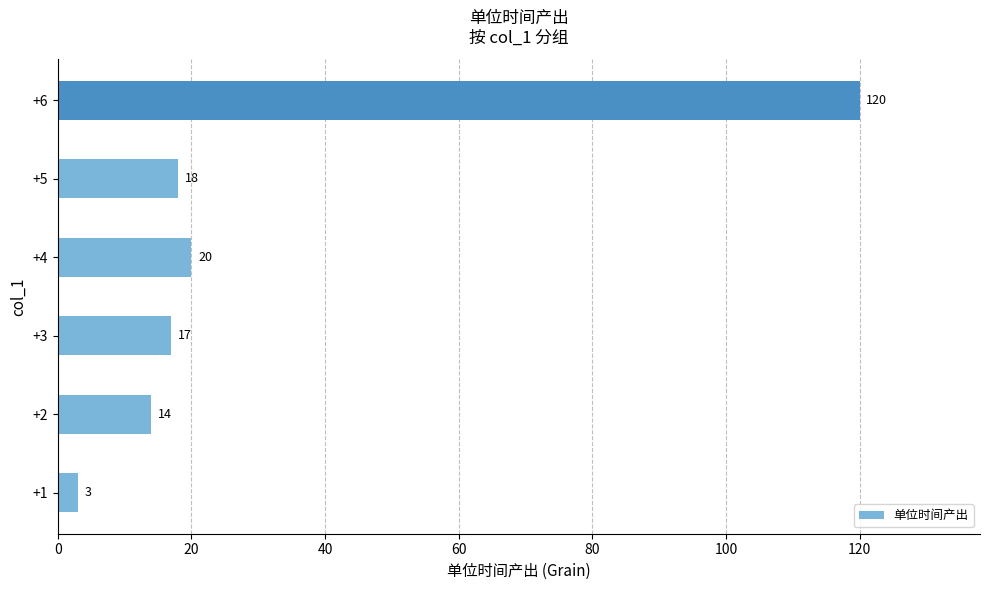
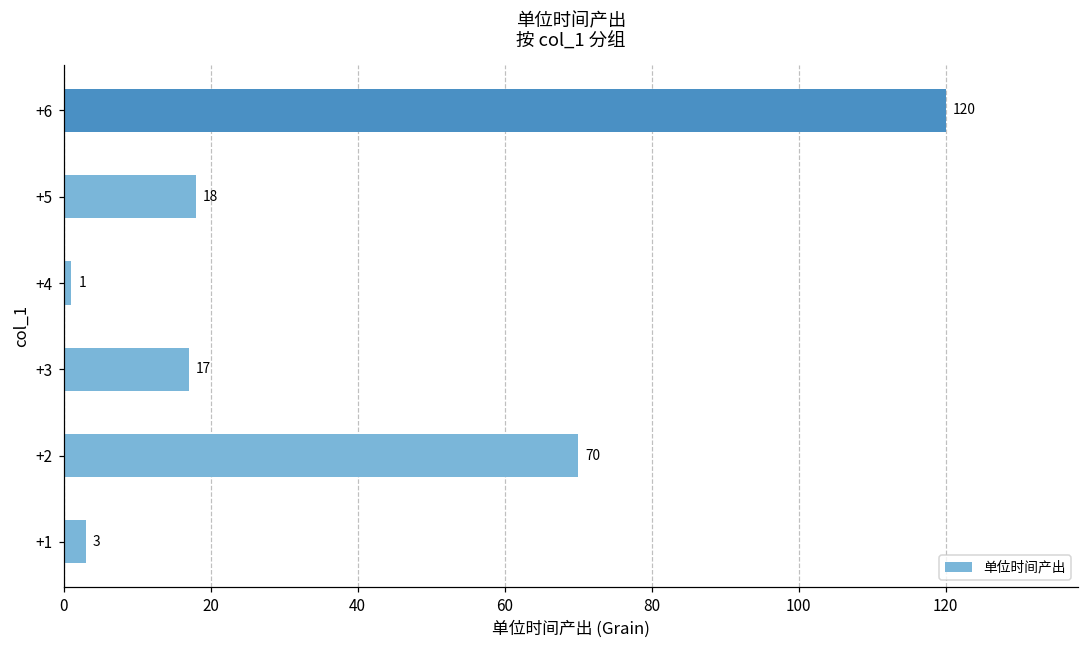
+4: 20 -> 1
+2: 14 -> 70
